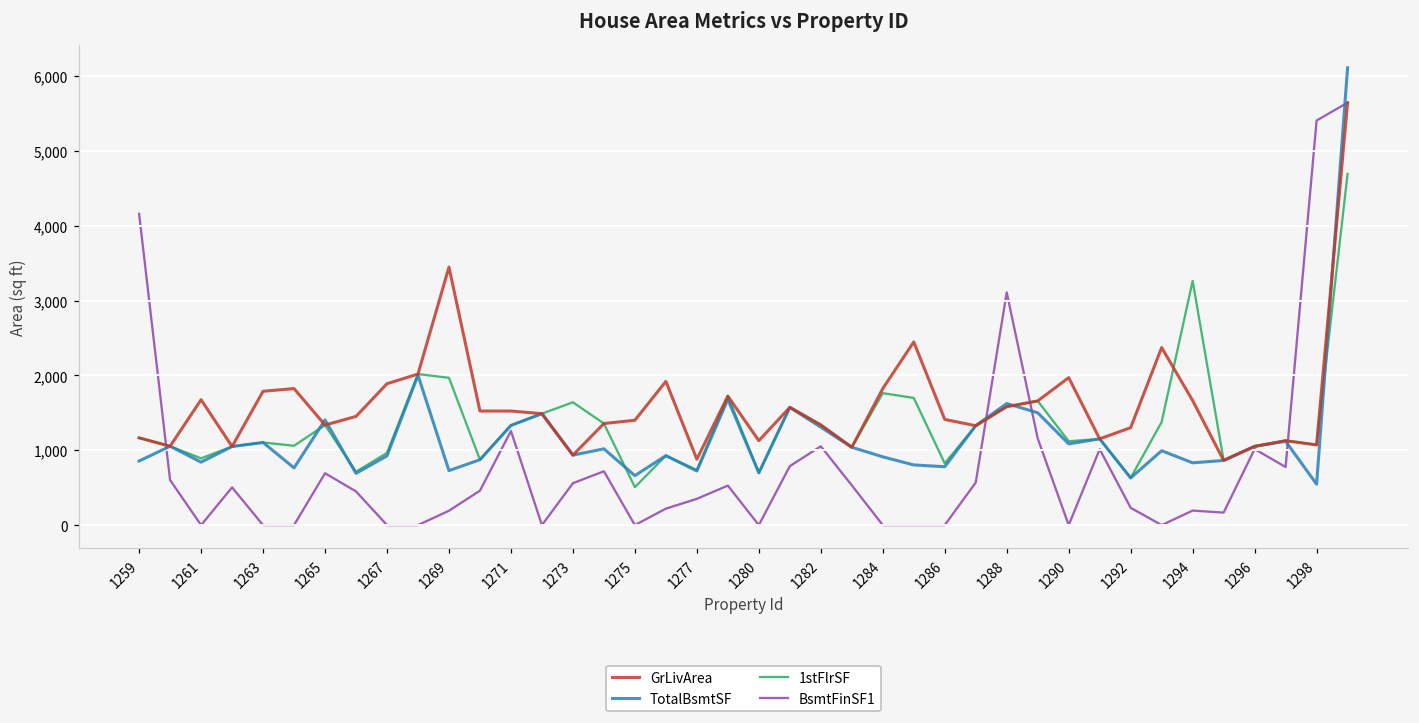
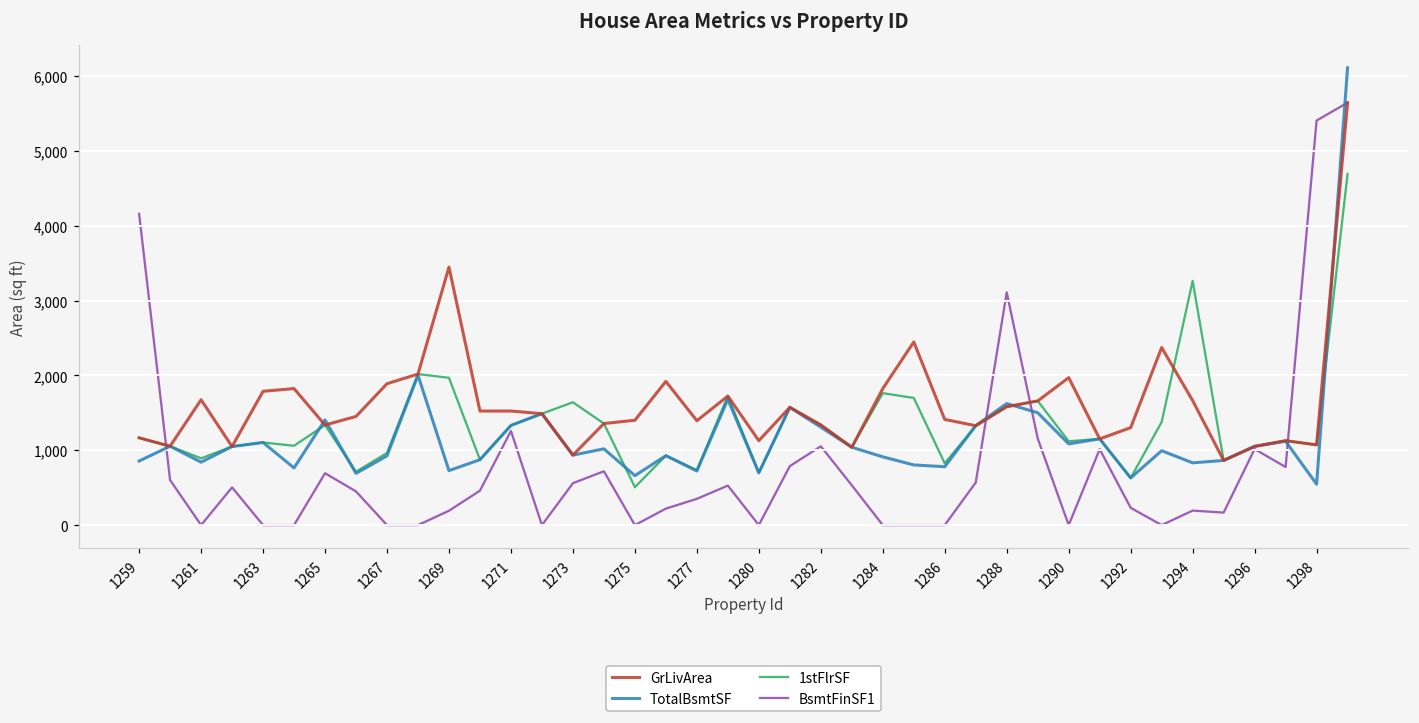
GrLivArea, 1277: 900 -> 1,400
